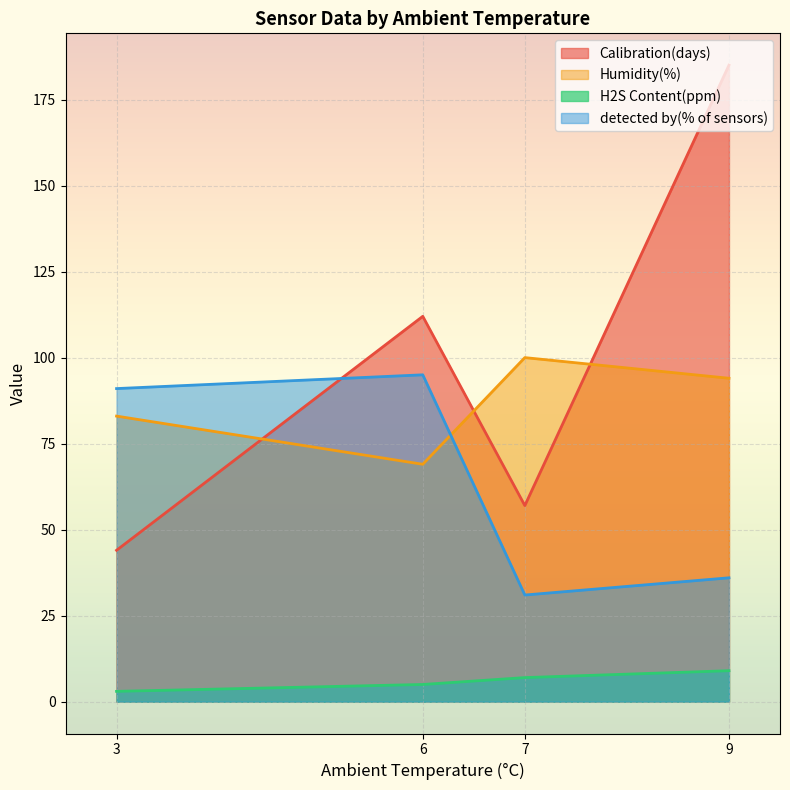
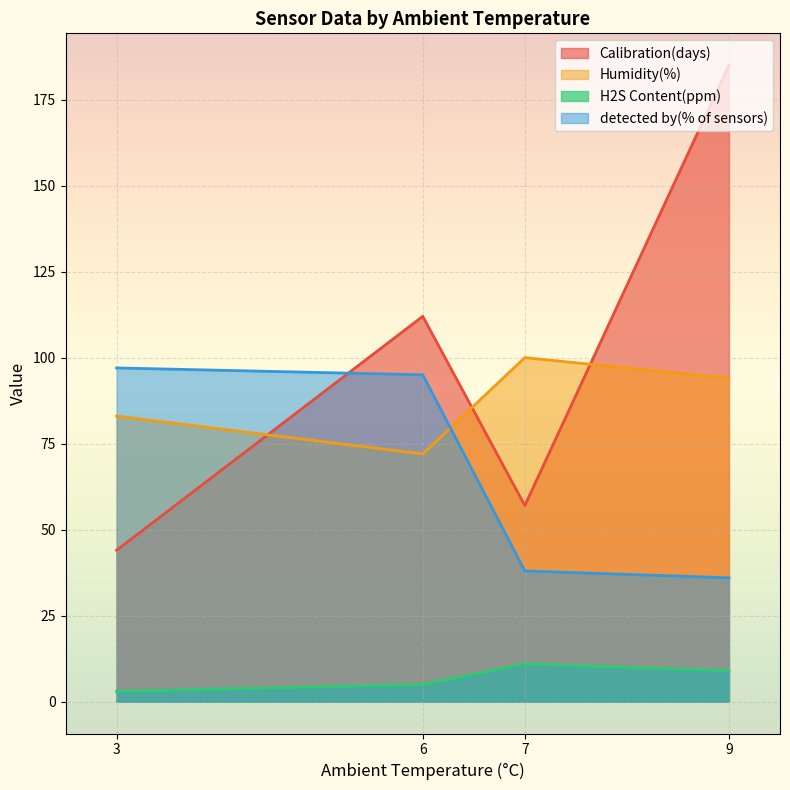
detected by(% of sensors), 3: 91 -> 97
Humidity(%), 6: 69 -> 72
H2S Content(ppm), 7: 7 -> 11
detected by(% of sensors), 7: 31 -> 38
